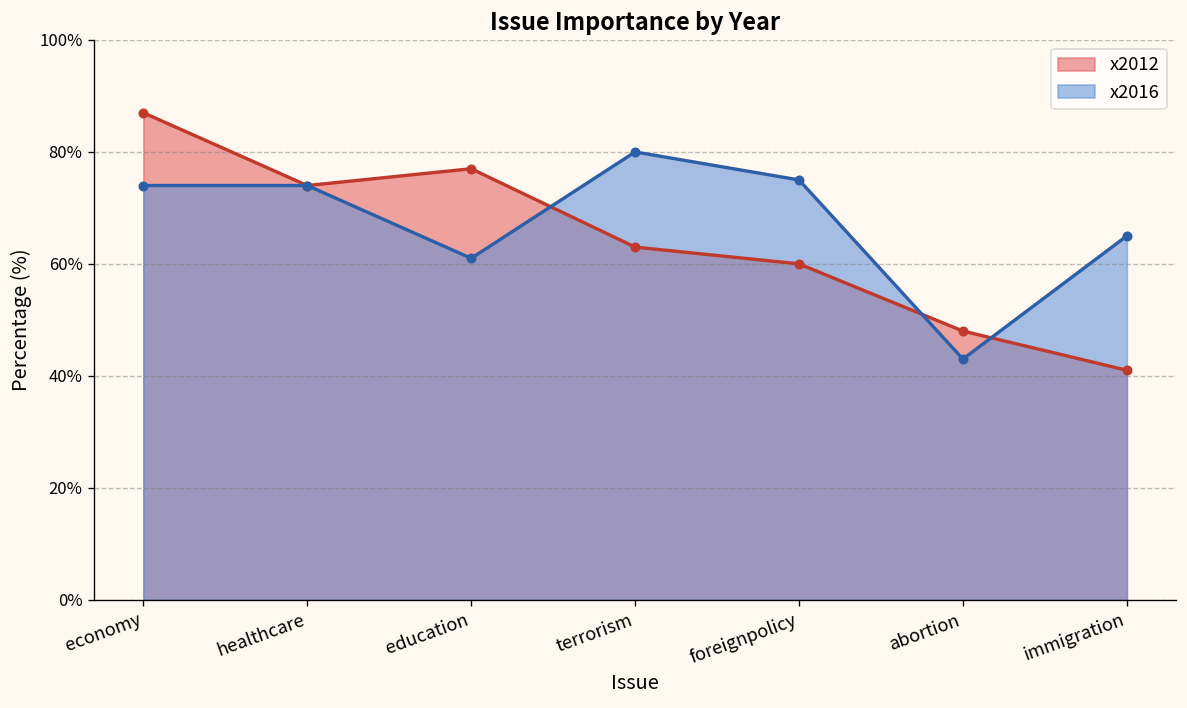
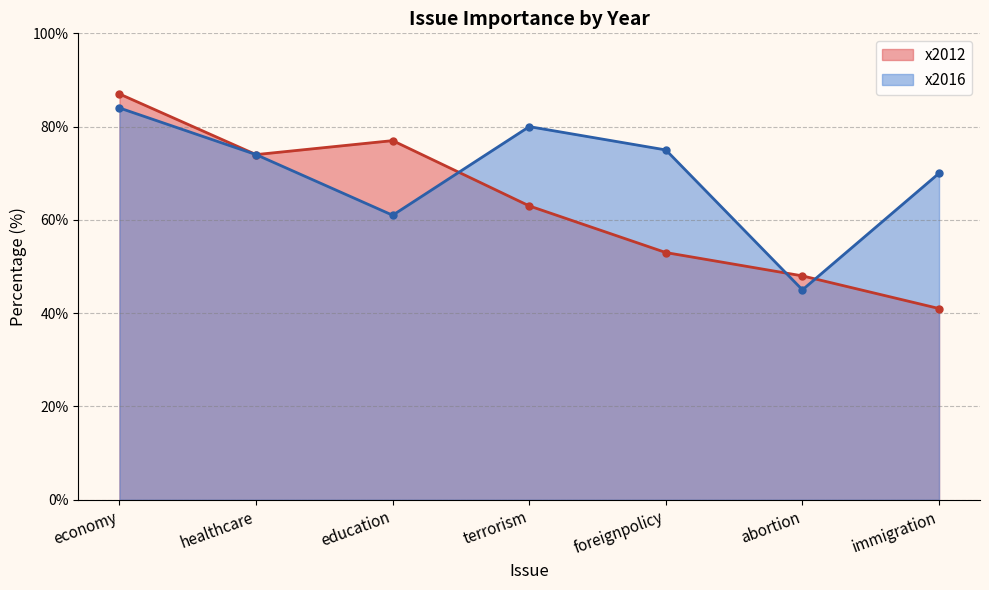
x2016, economy: 74% -> 84%
x2012, foreignpolicy: 60% -> 53%
x2016, abortion: 43% -> 45%
x2016, immigration: 65% -> 70%
